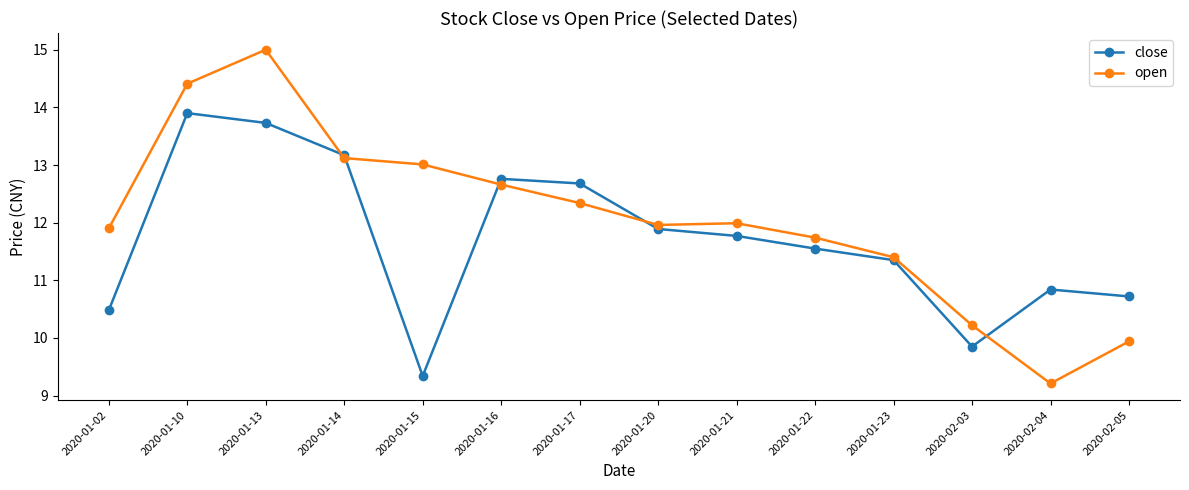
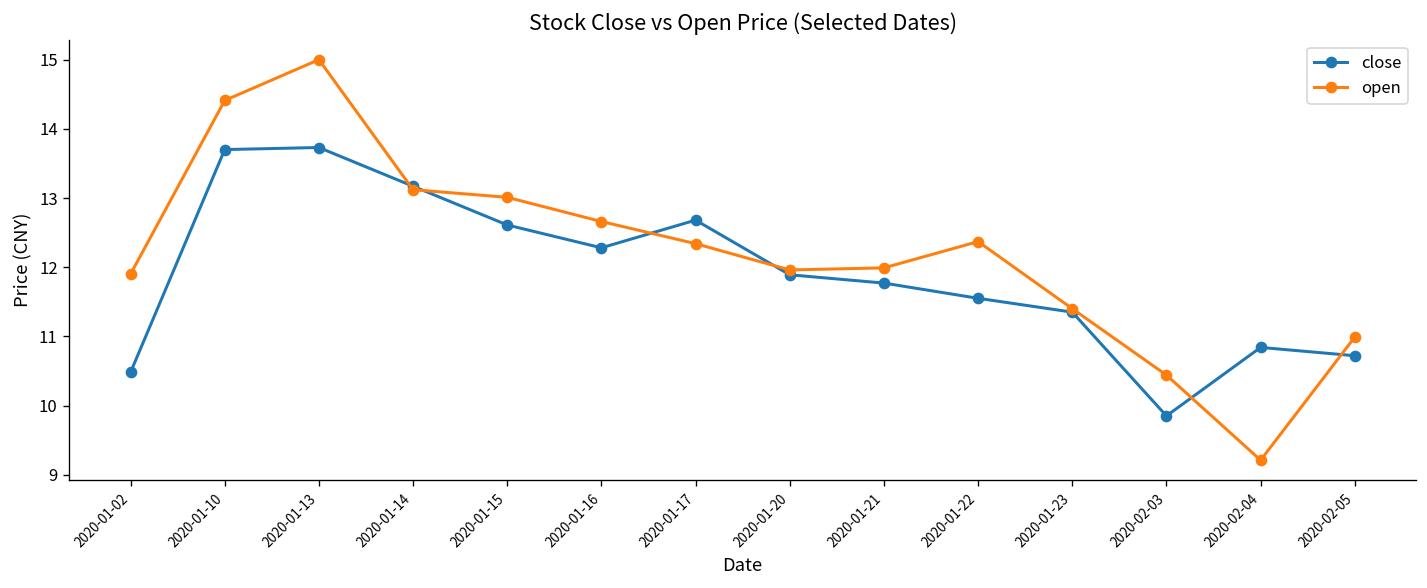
close, 2020-01-10: 13.9 -> 13.7
close, 2020-01-15: 9.3 -> 12.6
close, 2020-01-16: 12.8 -> 12.3
open, 2020-01-22: 11.7 -> 12.4
open, 2020-02-03: 10.2 -> 10.4
open, 2020-02-05: 9.9 -> 11.0
